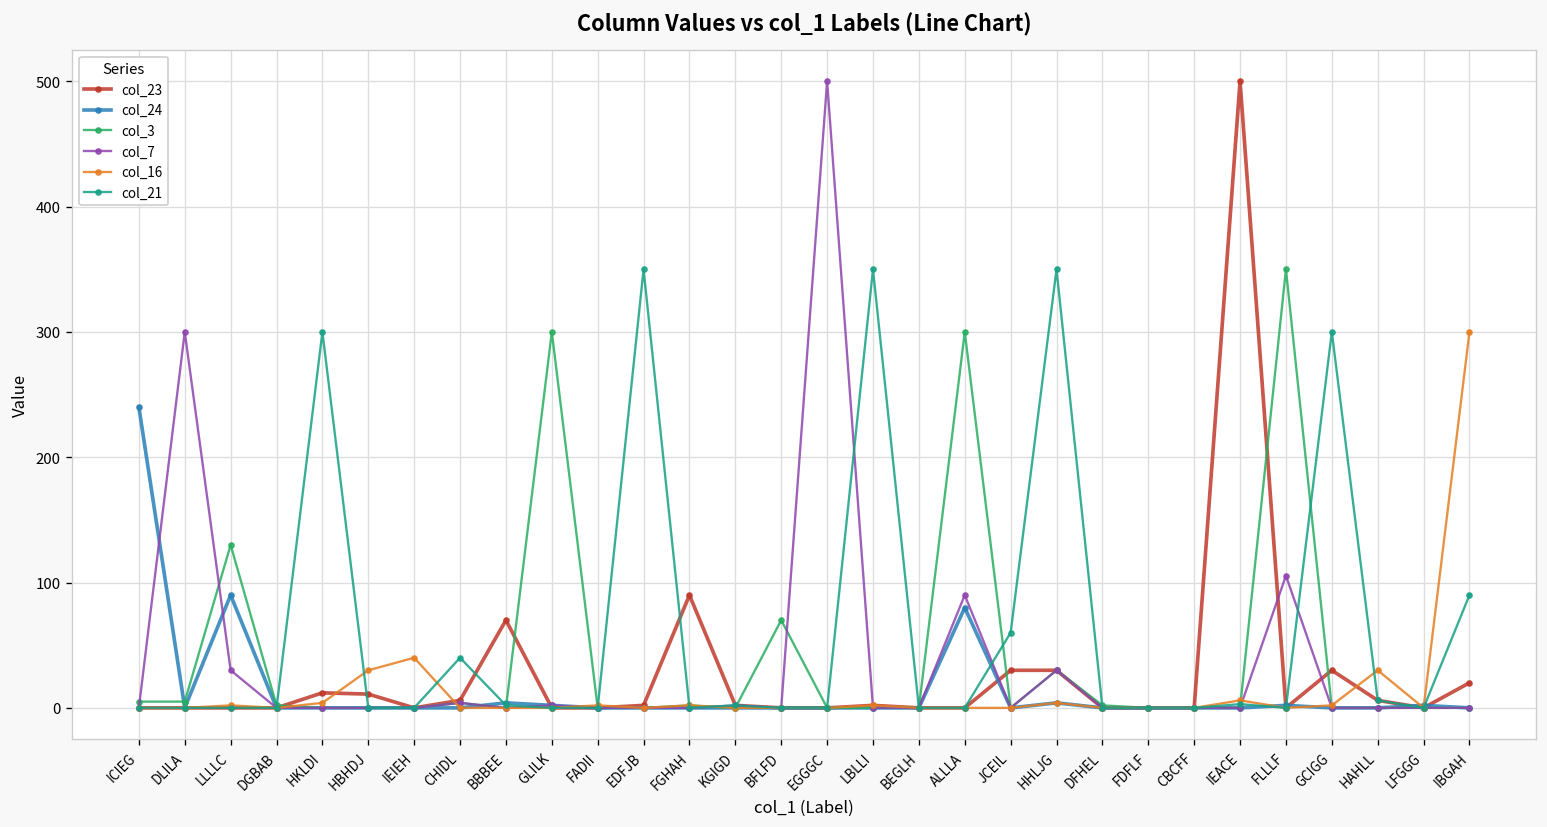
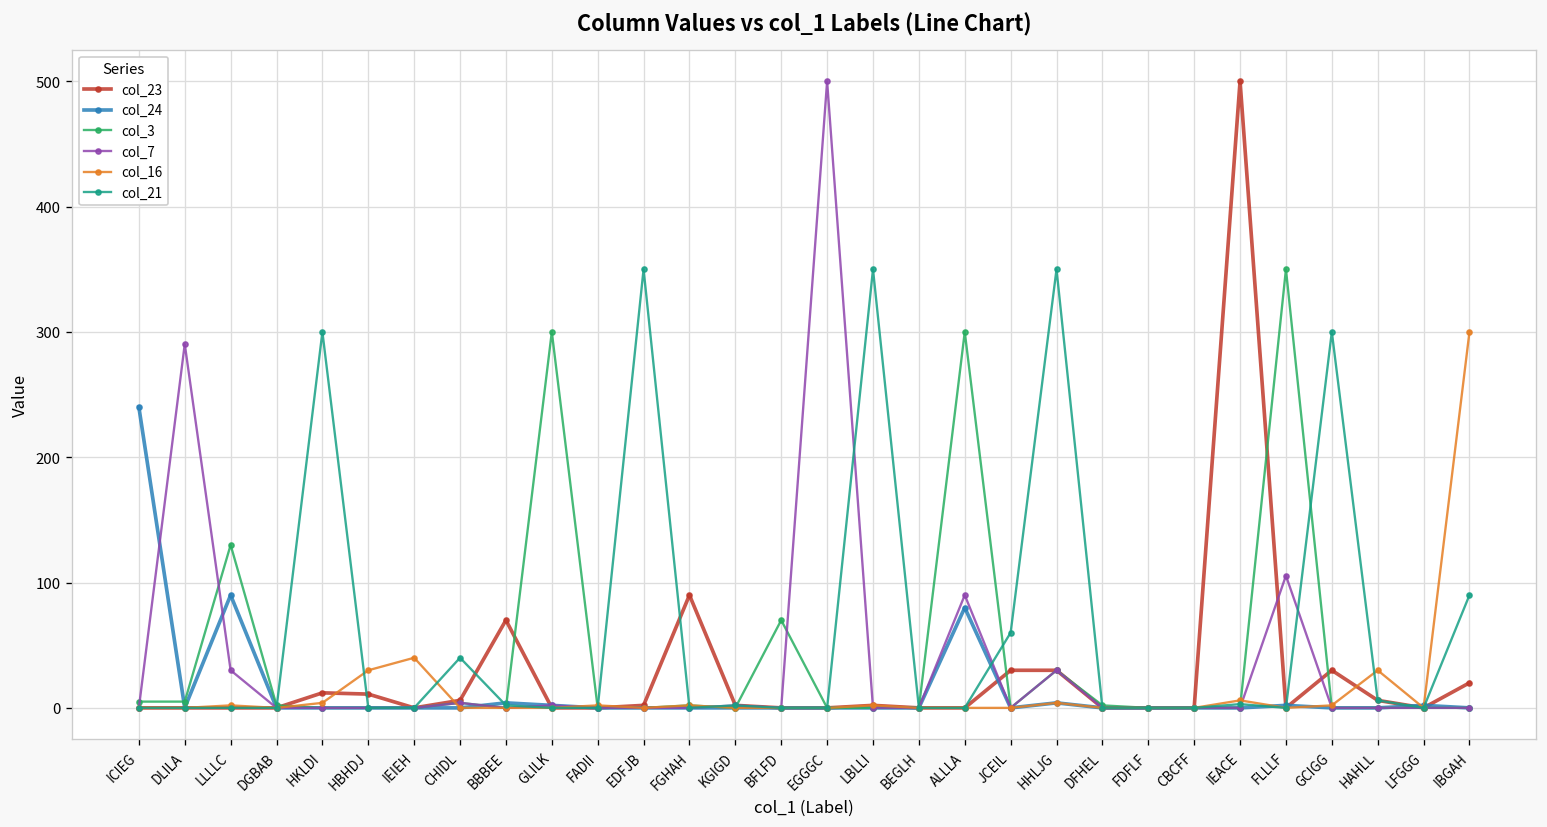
col_7, DLILA: 300 -> 290
